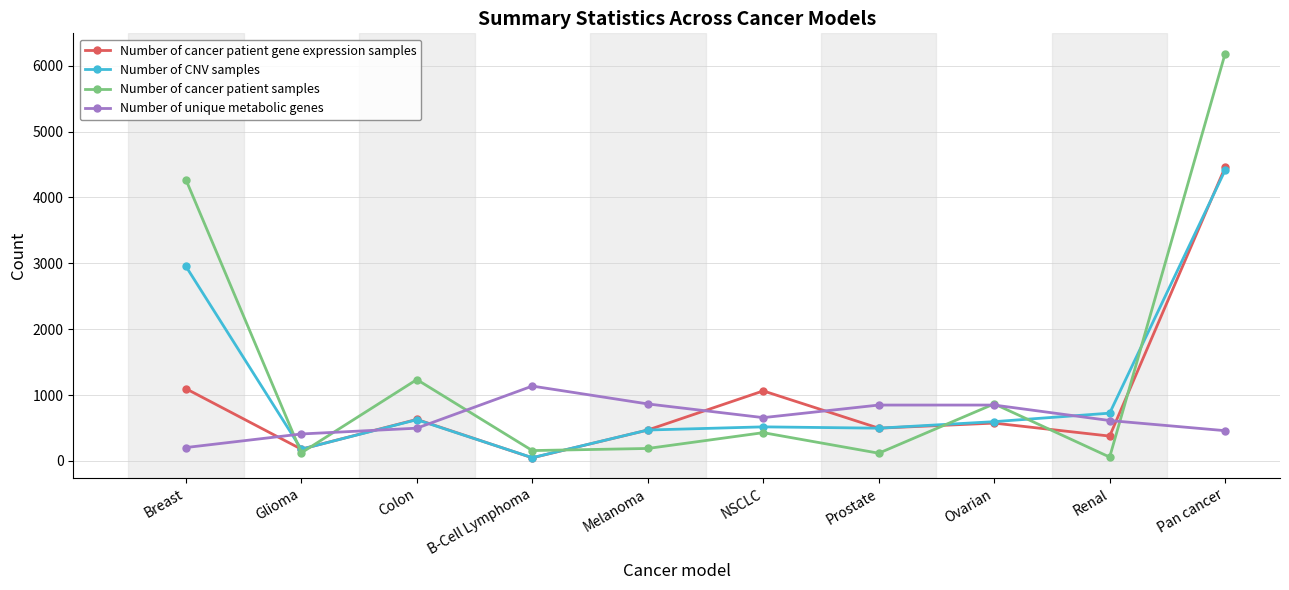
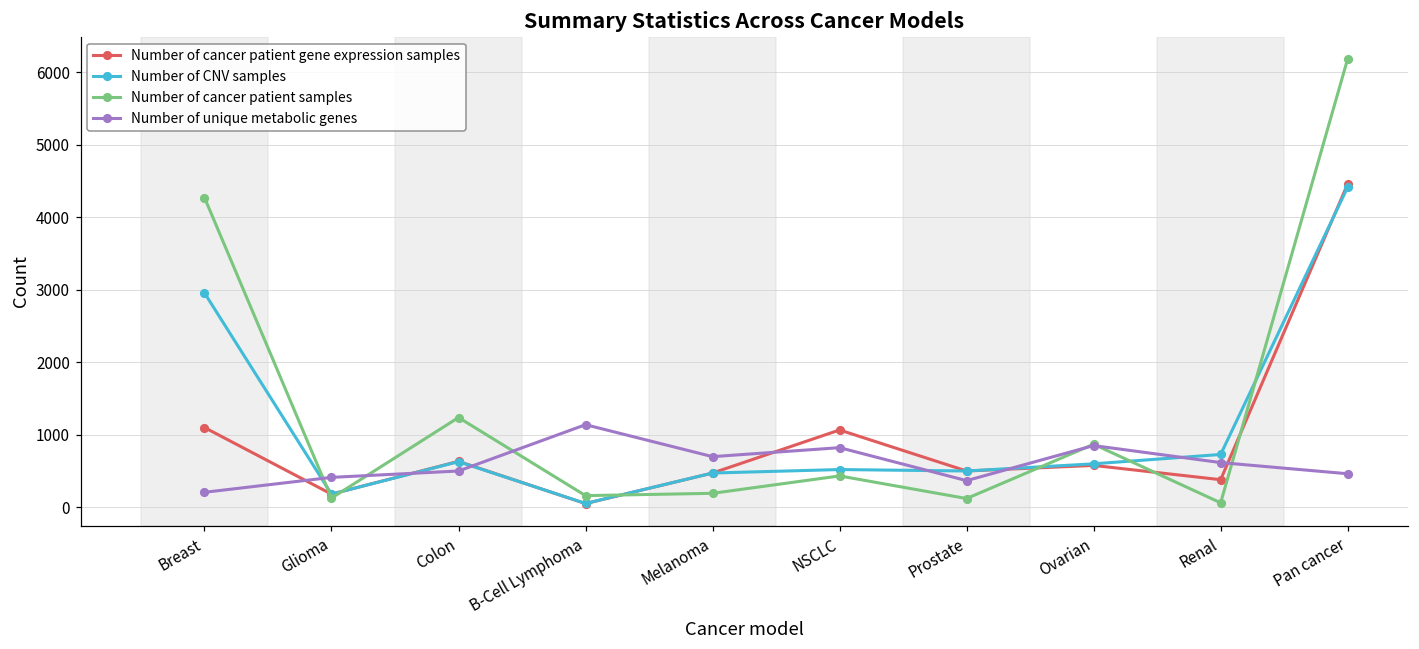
Number of unique metabolic genes, Melanoma: 900 -> 700
Number of unique metabolic genes, NSCLC: 700 -> 800
Number of unique metabolic genes, Prostate: 800 -> 400
